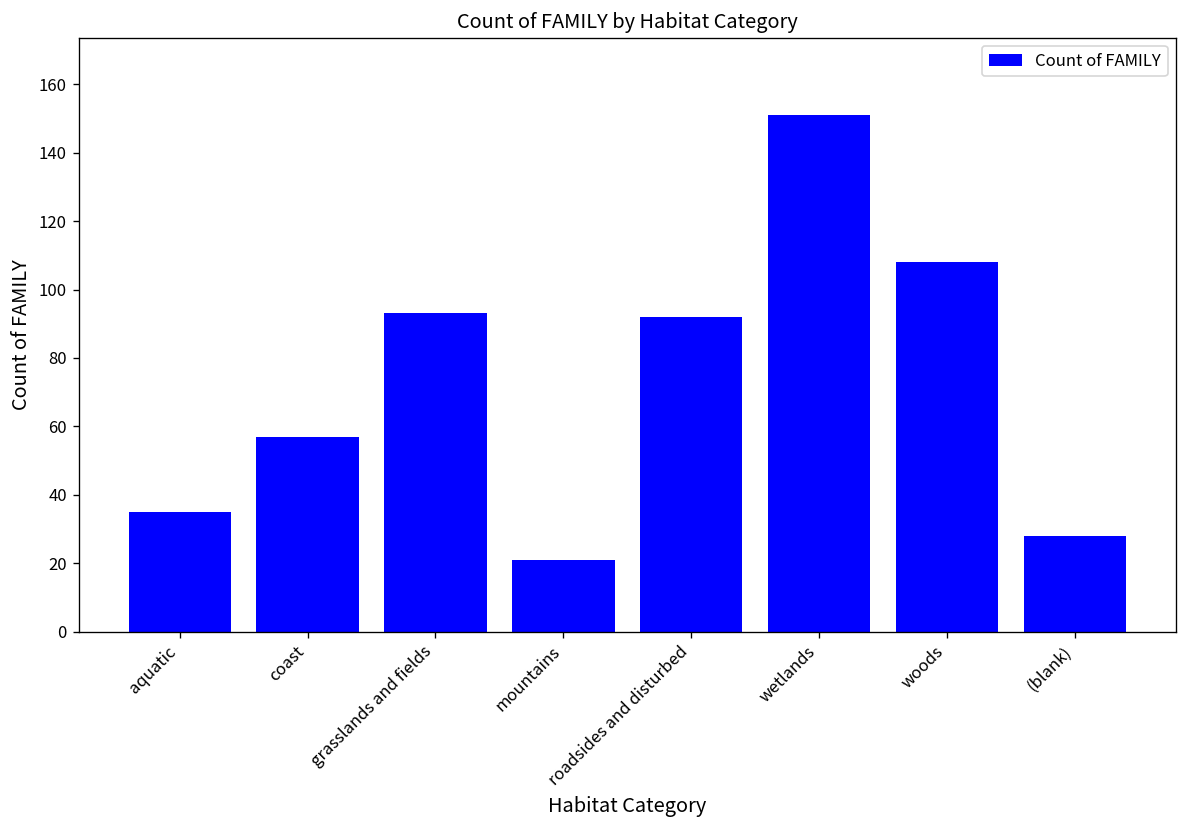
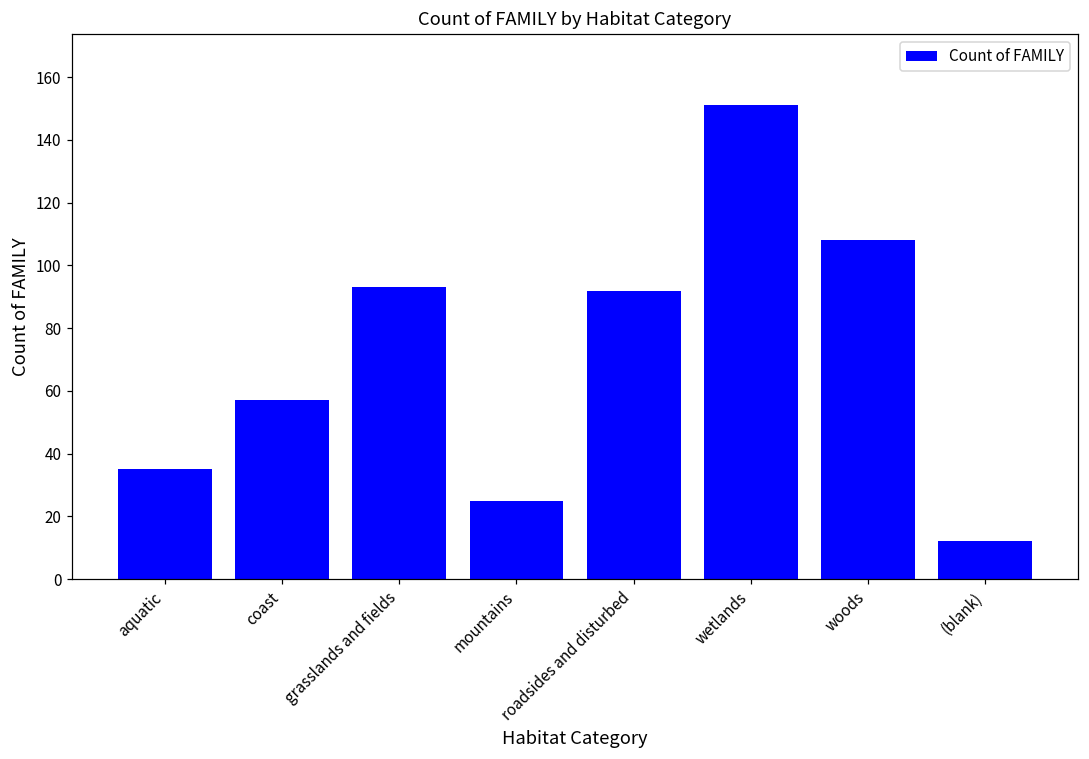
mountains: 21 -> 25
(blank): 28 -> 12
